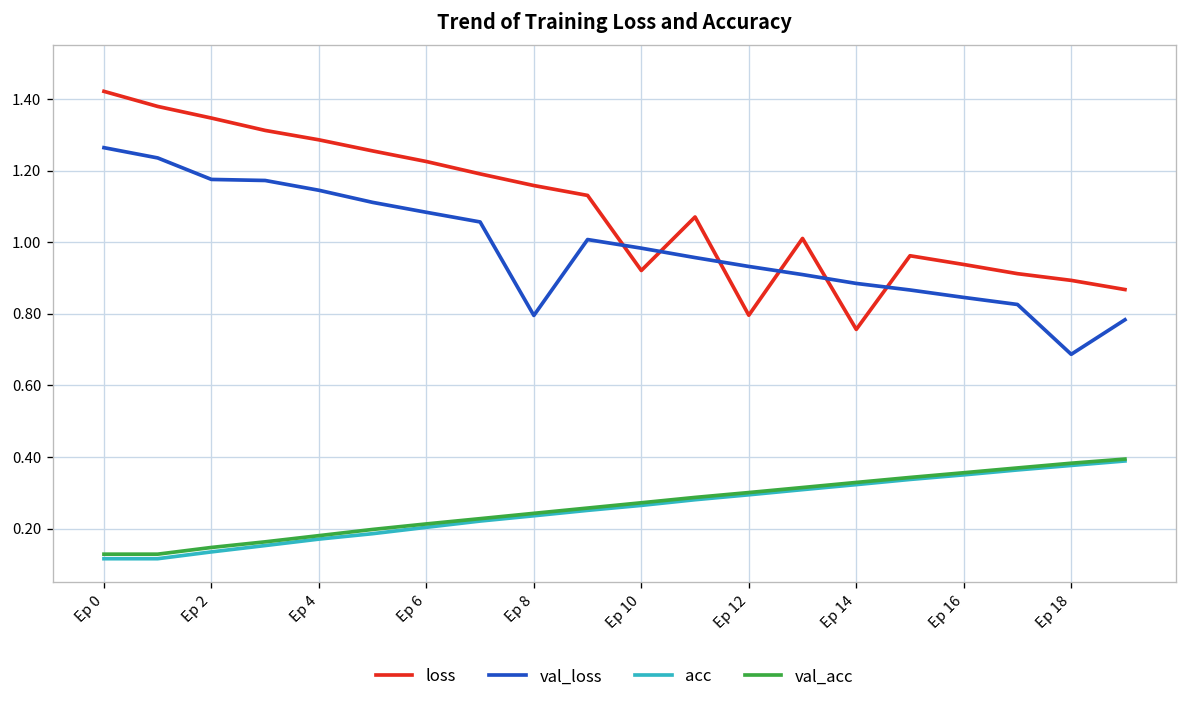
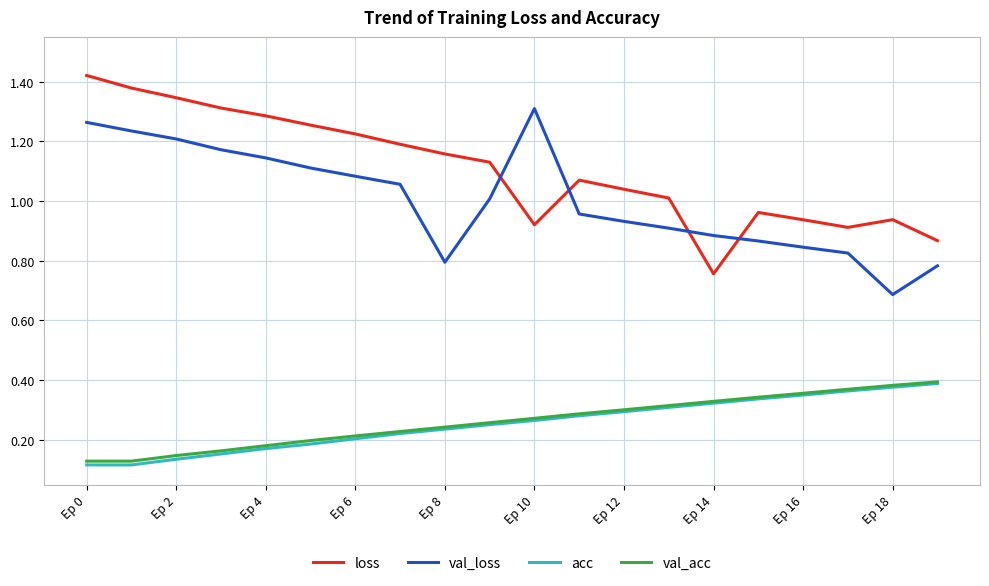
val_loss, Ep 2: 1.18 -> 1.21
val_loss, Ep 10: 0.98 -> 1.31
loss, Ep 12: 0.80 -> 1.04
loss, Ep 18: 0.89 -> 0.94
